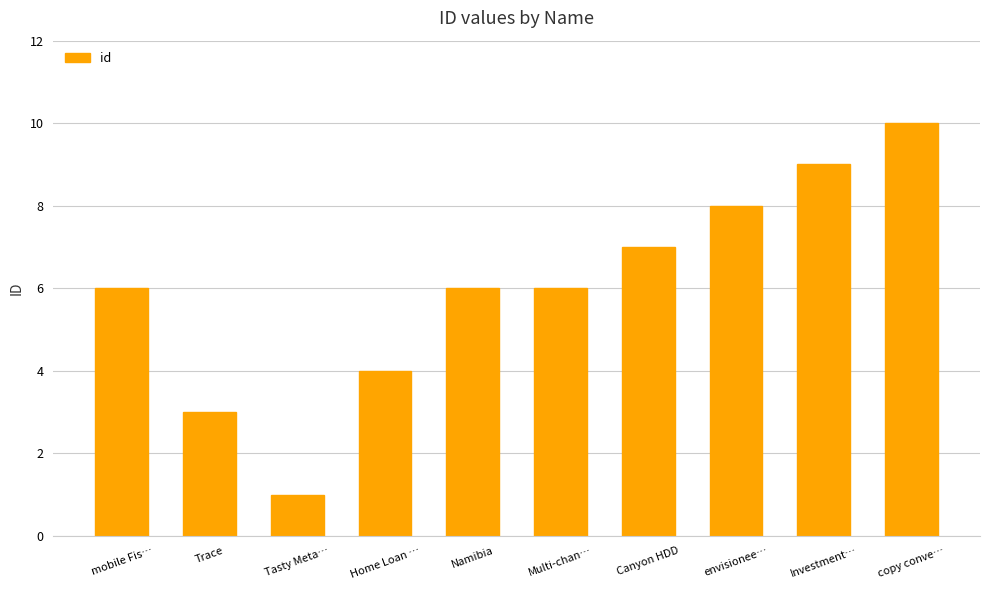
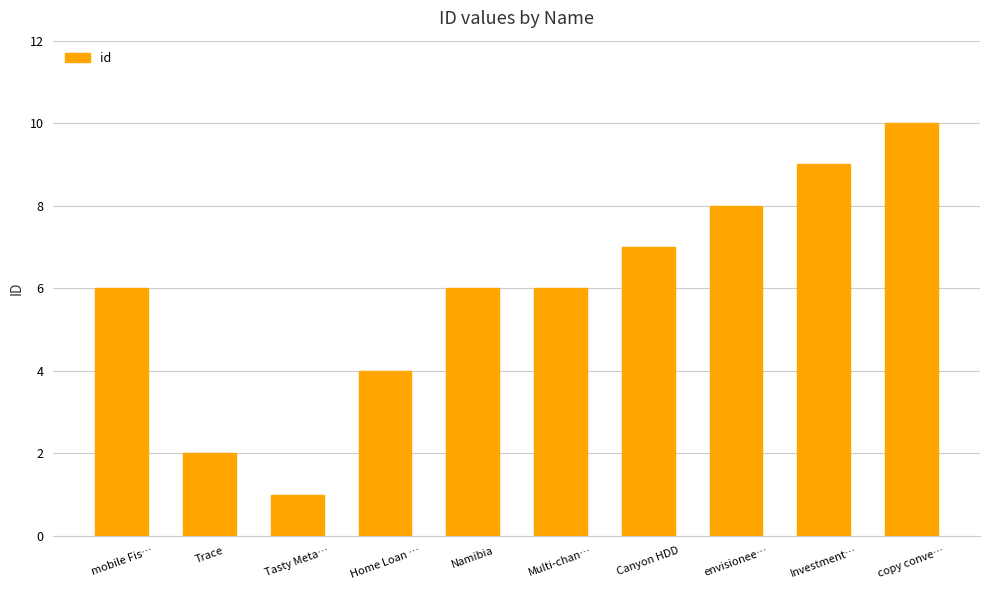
Trace: 3 -> 2
